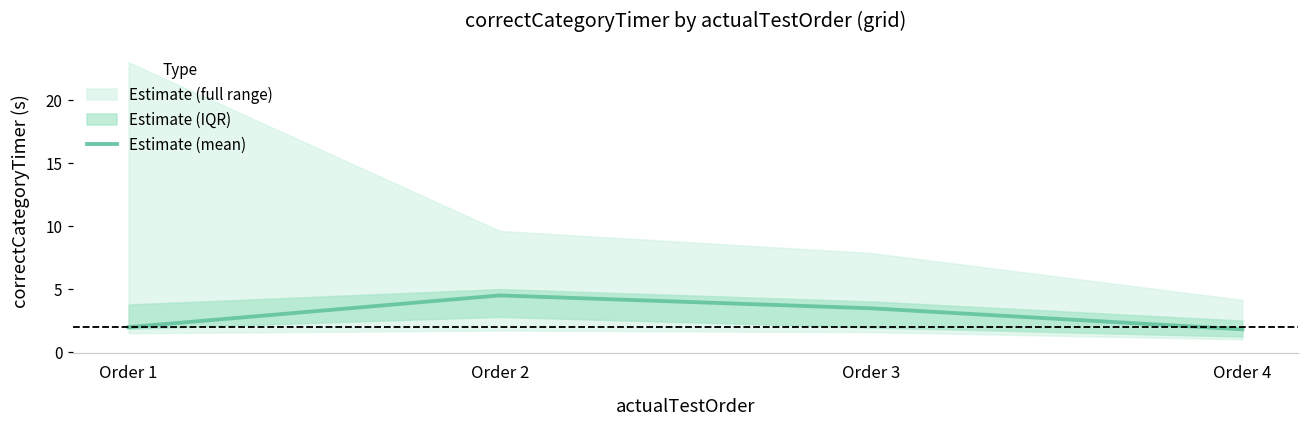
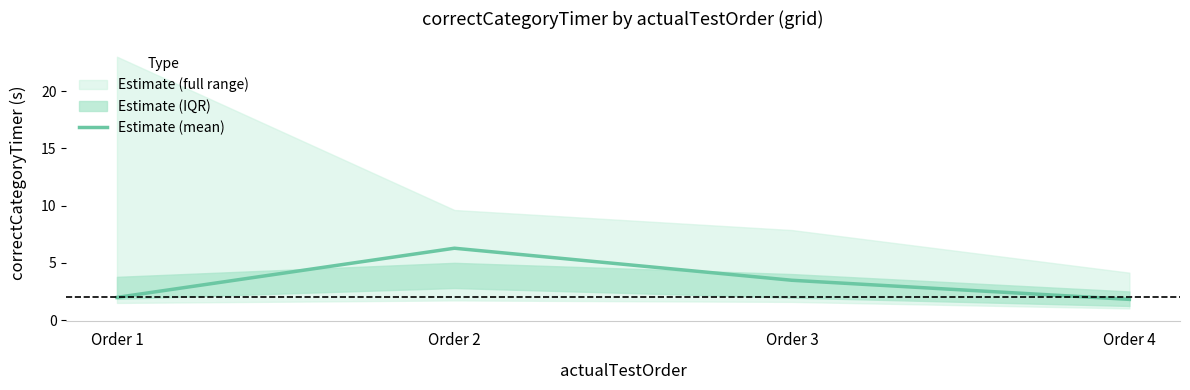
Estimate (mean), Order 2: 4.5 -> 6.3
